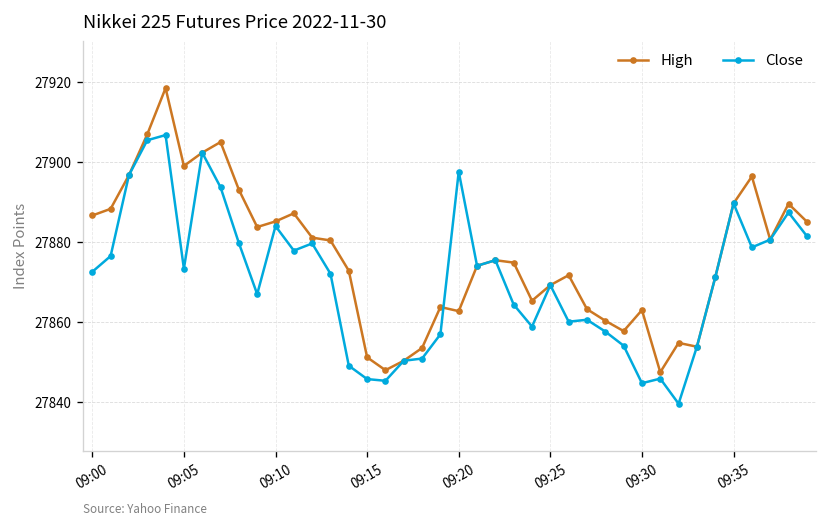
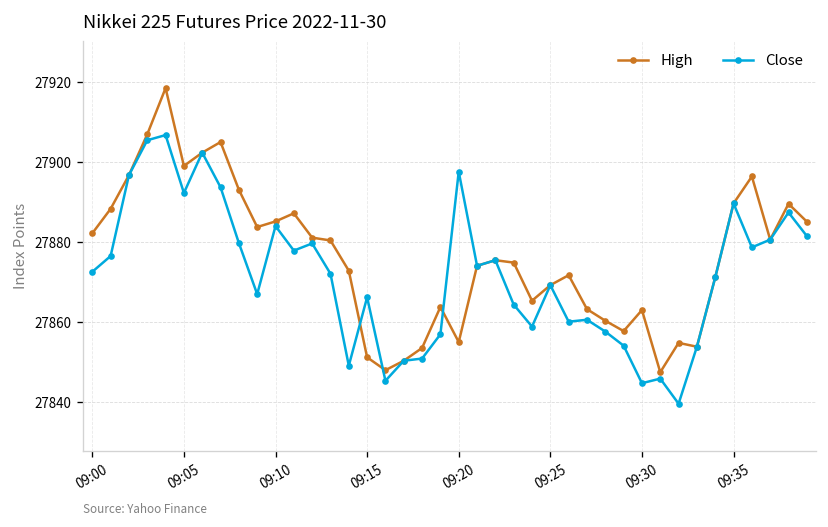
High, 09:00: 27887 -> 27882
Close, 09:05: 27873 -> 27892
Close, 09:15: 27846 -> 27866
High, 09:20: 27863 -> 27855
